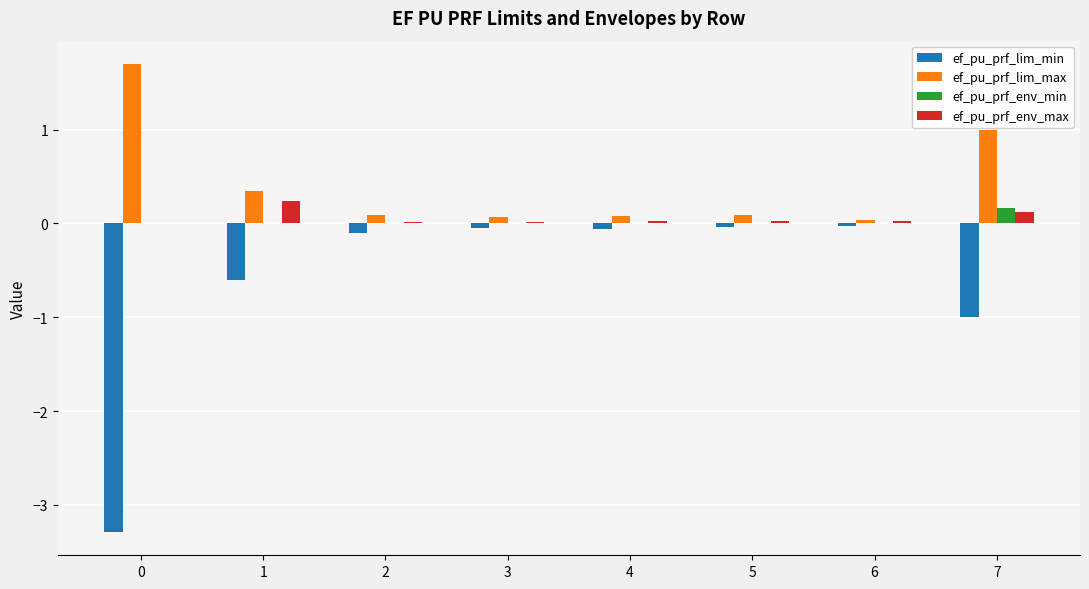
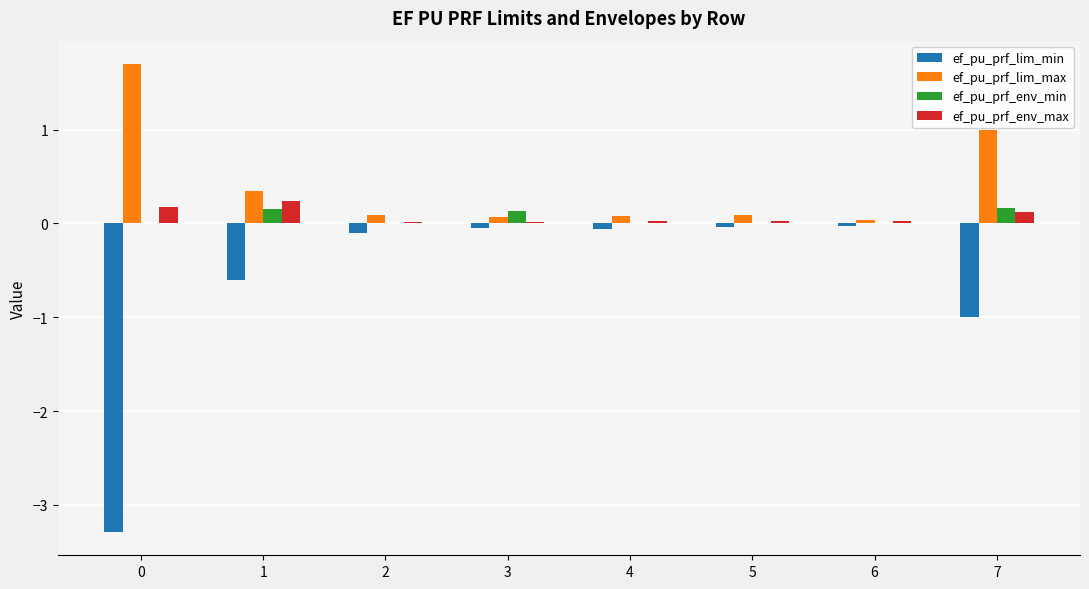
ef_pu_prf_env_max, 0: 0.0 -> 0.2
ef_pu_prf_env_min, 1: 0.0 -> 0.2
ef_pu_prf_env_min, 3: 0.0 -> 0.1
